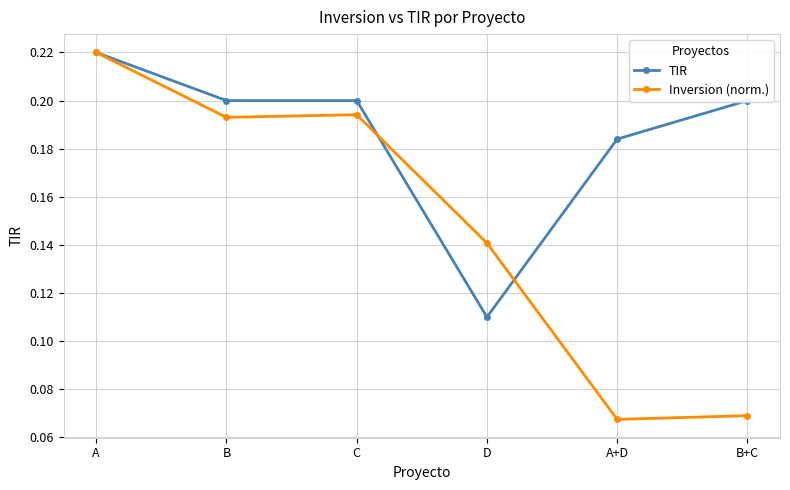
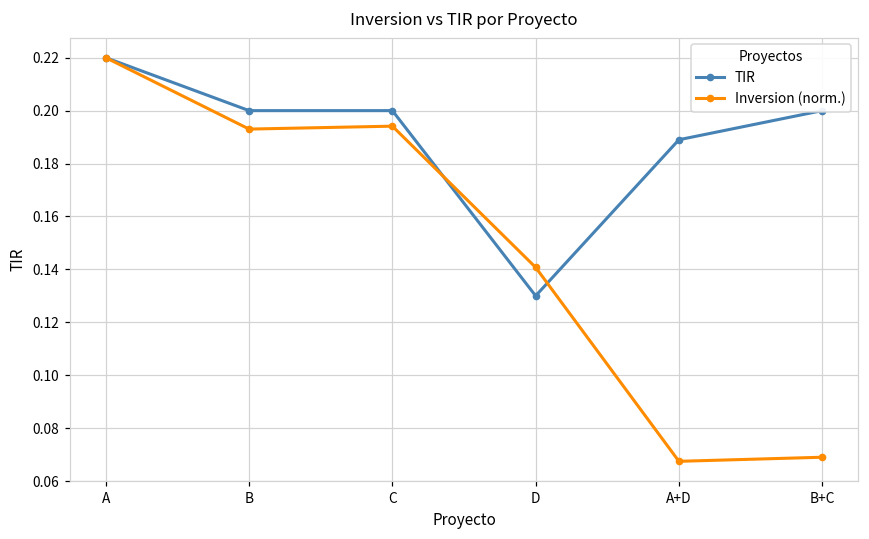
TIR, D: 0.11 -> 0.13
TIR, A+D: 0.184 -> 0.189
